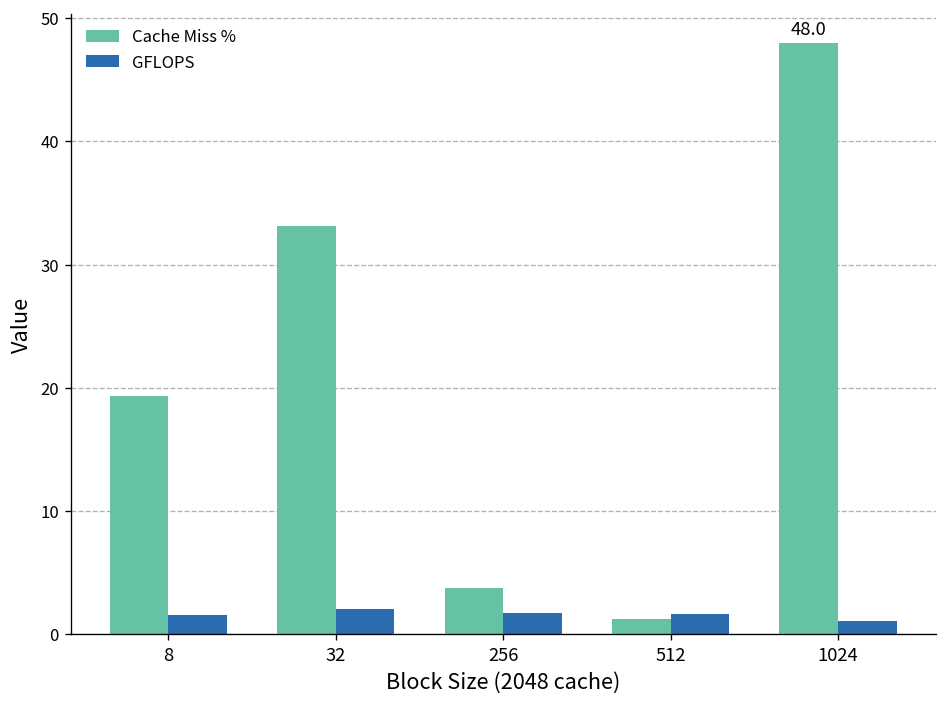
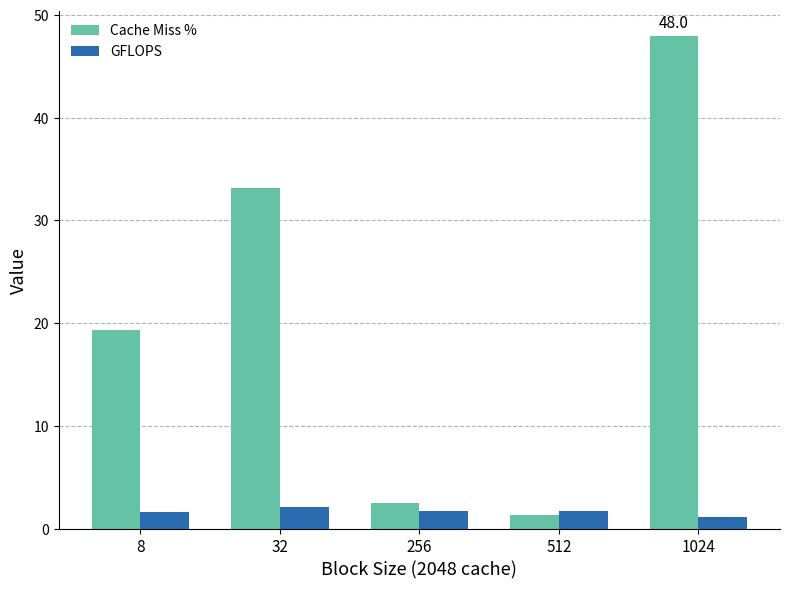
Cache Miss %, 256: 3.8 -> 2.5
